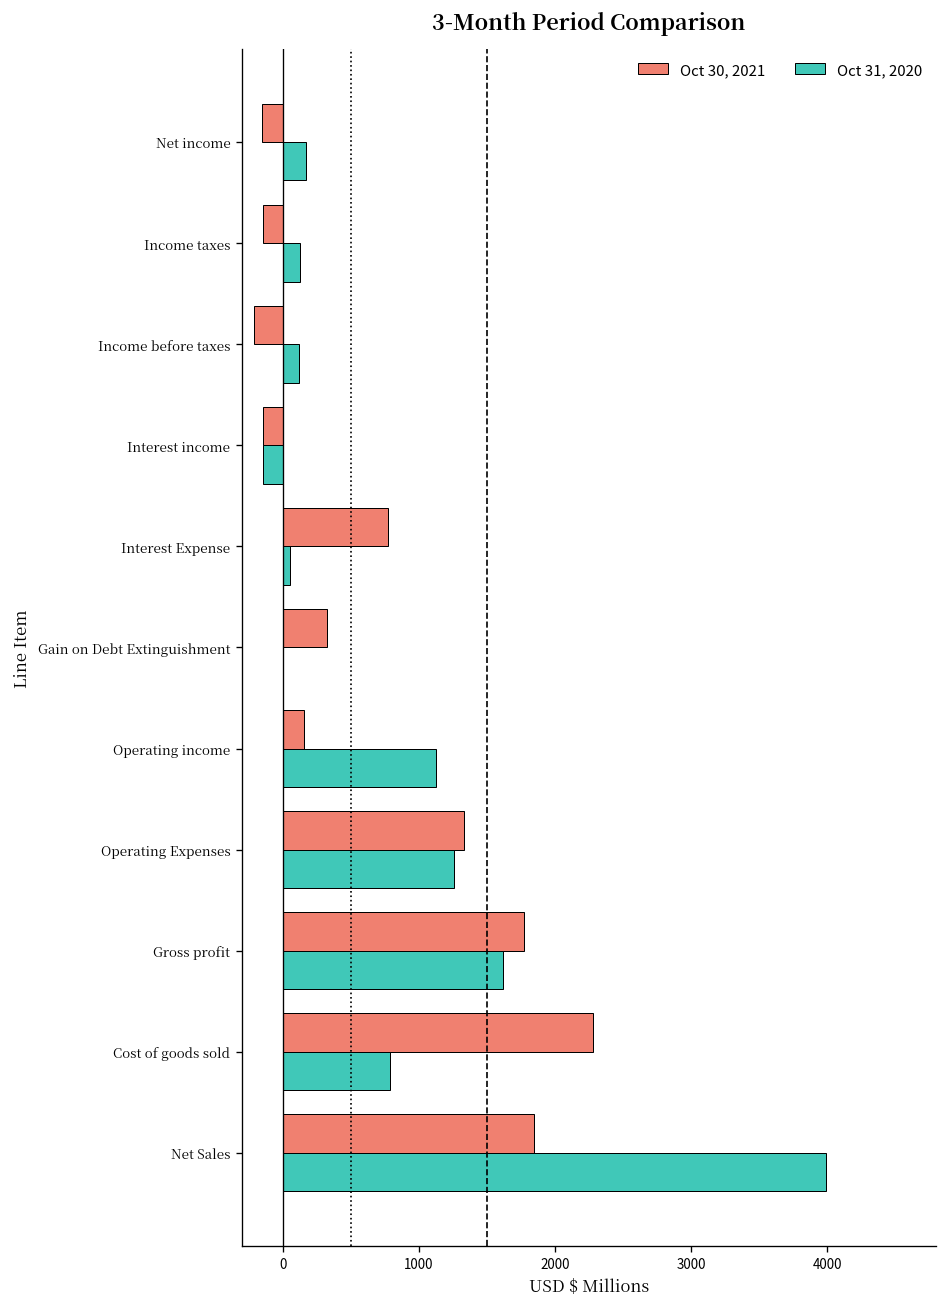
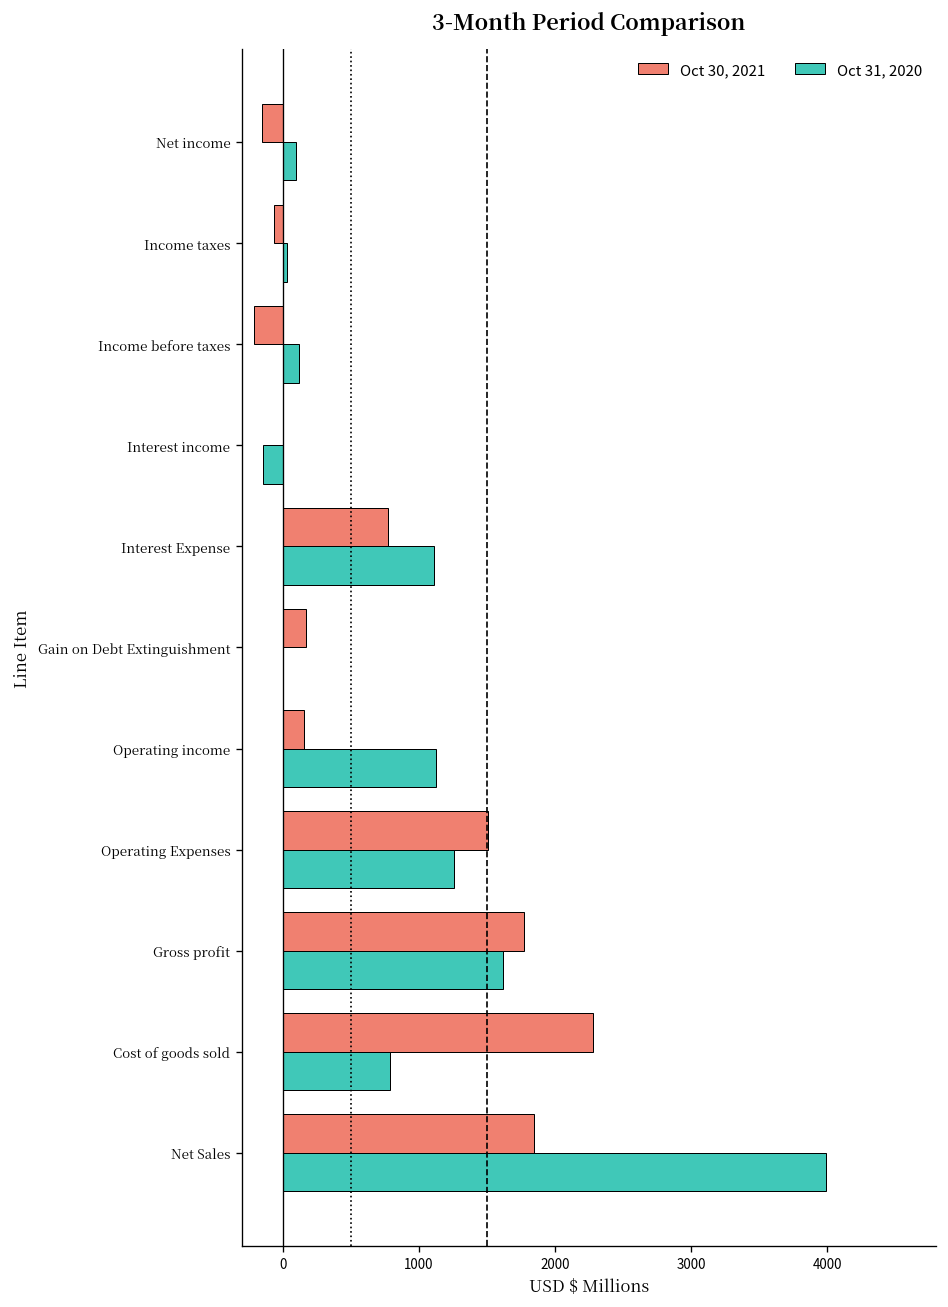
Oct 31, 2020, Net income: 170 -> 100
Oct 30, 2021, Income taxes: -150 -> -60
Oct 31, 2020, Income taxes: 130 -> 30
Oct 30, 2021, Interest income: -150 -> 0
Oct 31, 2020, Interest Expense: 60 -> 1110
Oct 30, 2021, Gain on Debt Extinguishment: 330 -> 170
Oct 30, 2021, Operating Expenses: 1330 -> 1510
